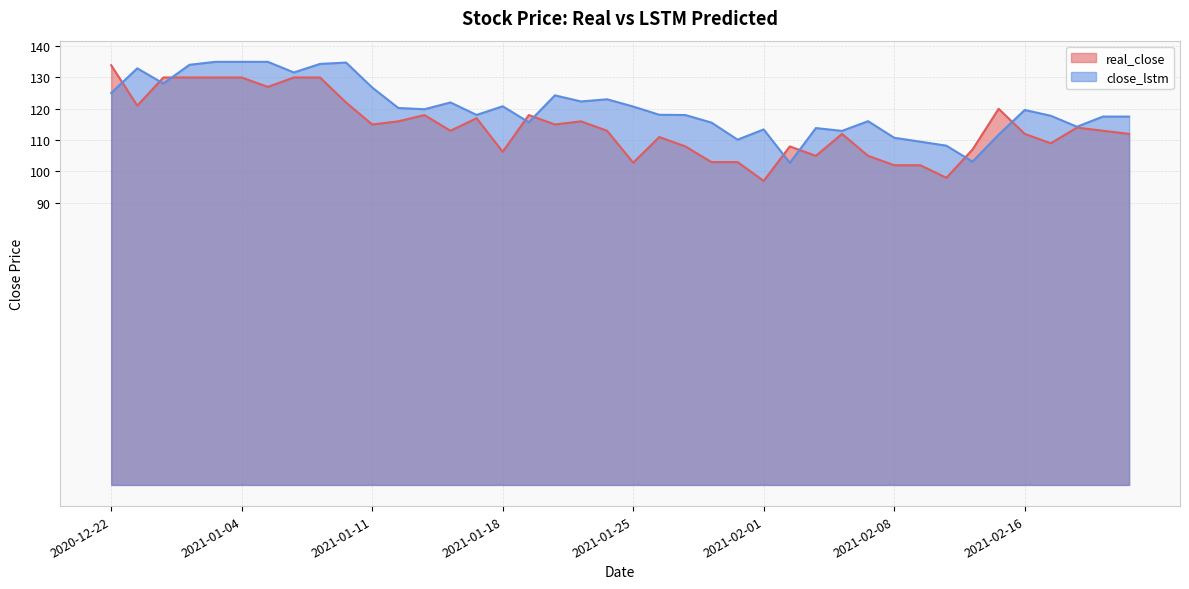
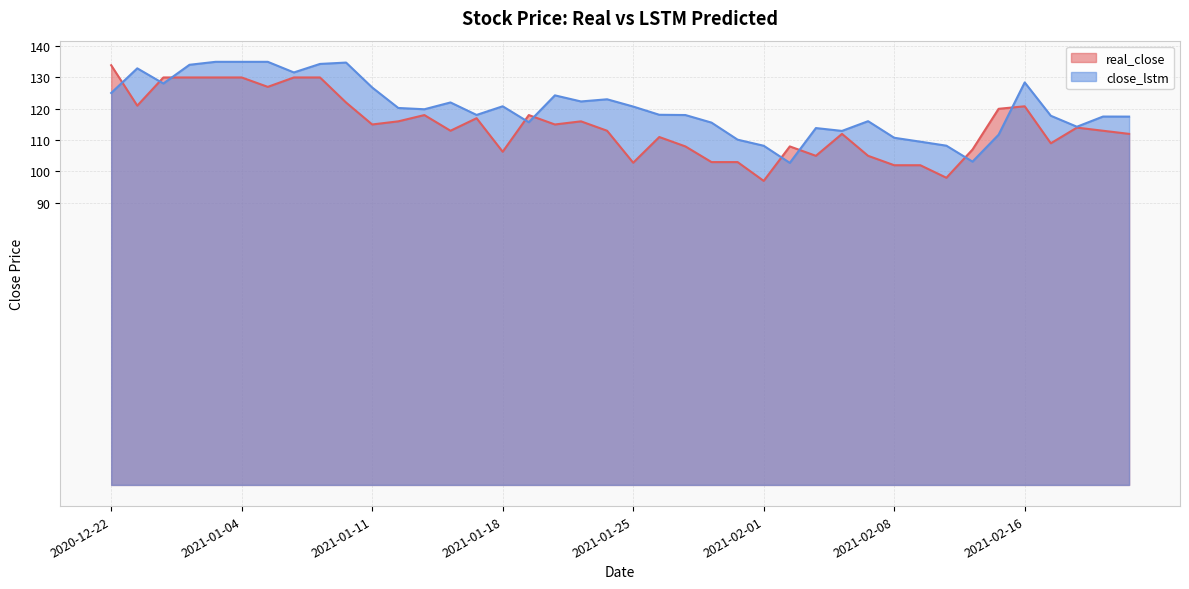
close_lstm, 2021-02-01: 113 -> 108
real_close, 2021-02-16: 112 -> 121
close_lstm, 2021-02-16: 120 -> 128
